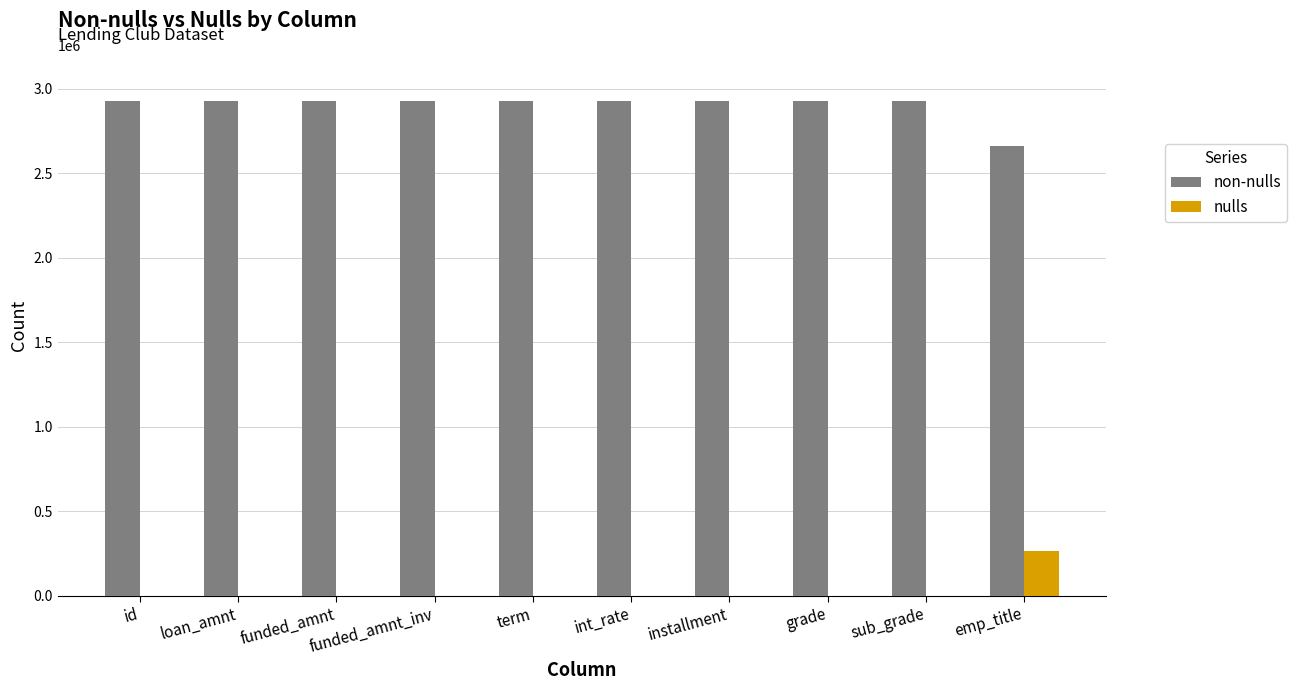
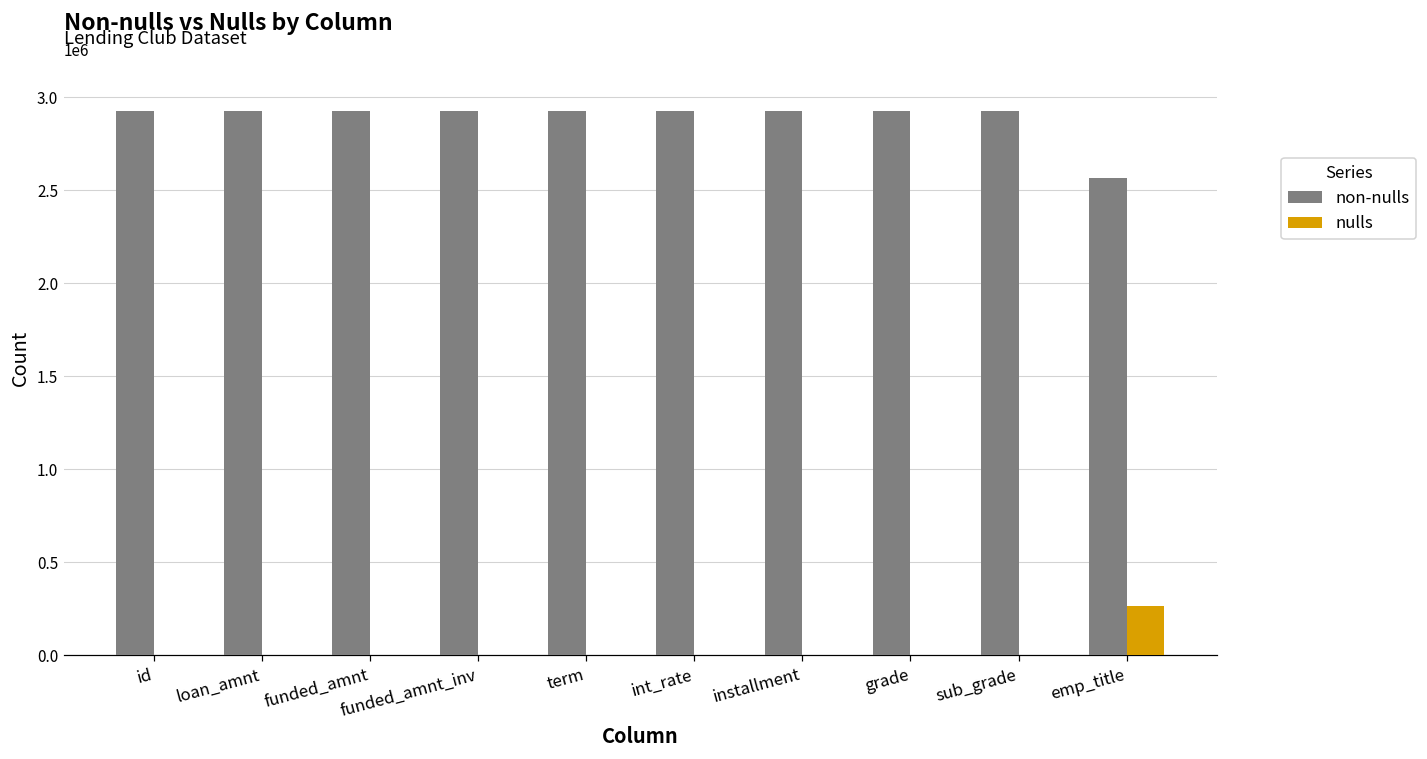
non-nulls, emp_title: 2660000 -> 2570000
